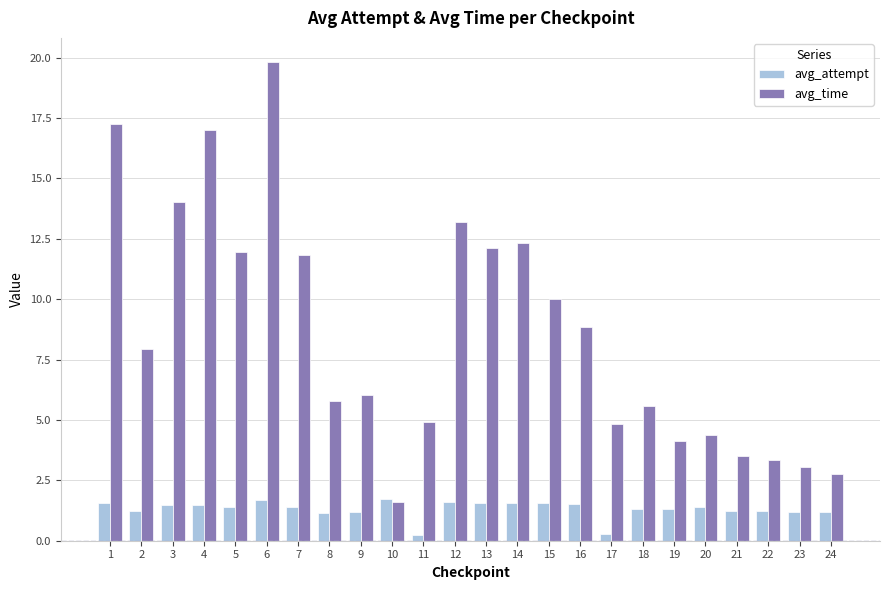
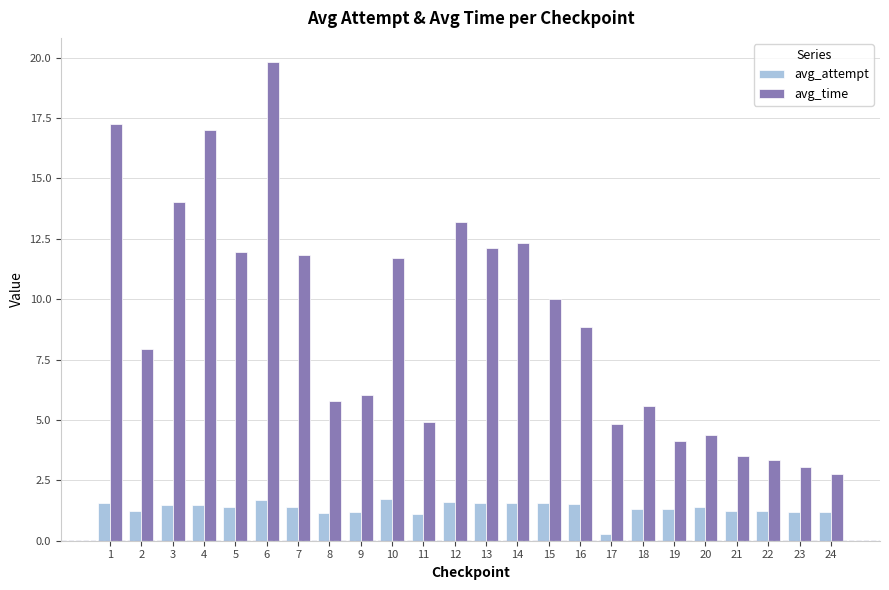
avg_time, 10: 1.6 -> 11.7
avg_attempt, 11: 0.2 -> 1.1
